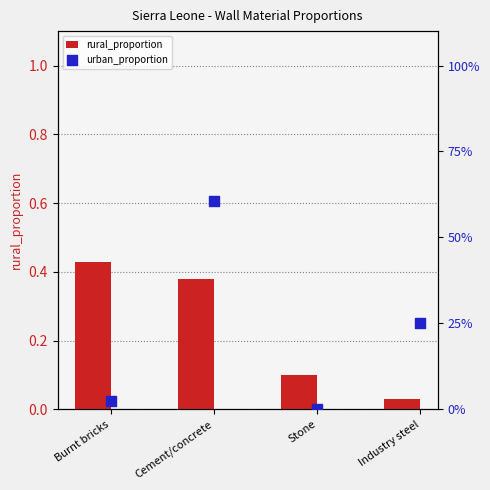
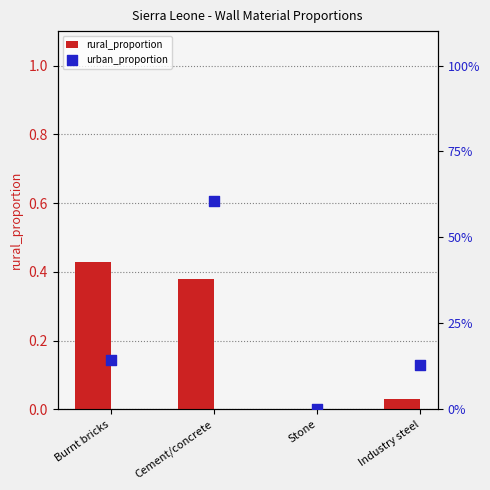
rural_proportion, Stone: 0.1 -> 0.0
urban_proportion, Burnt bricks: 2% -> 14%
urban_proportion, Industry steel: 25% -> 13%
